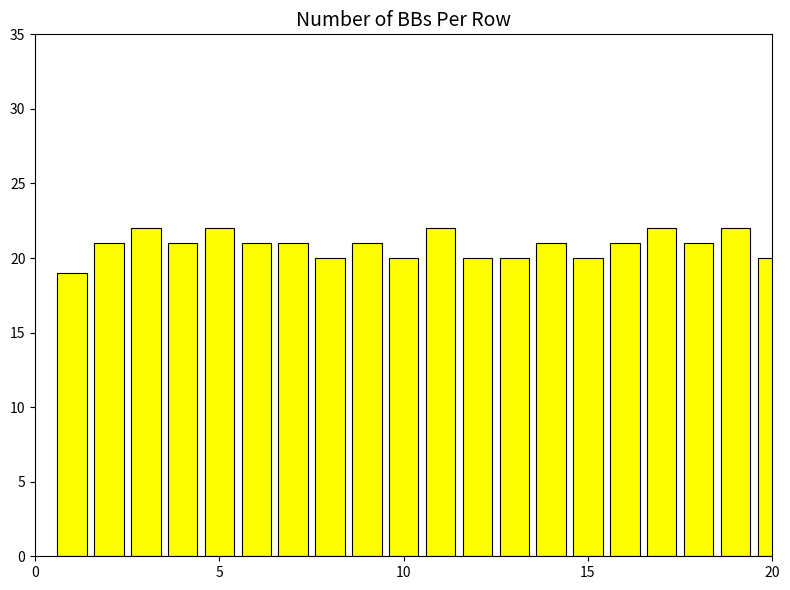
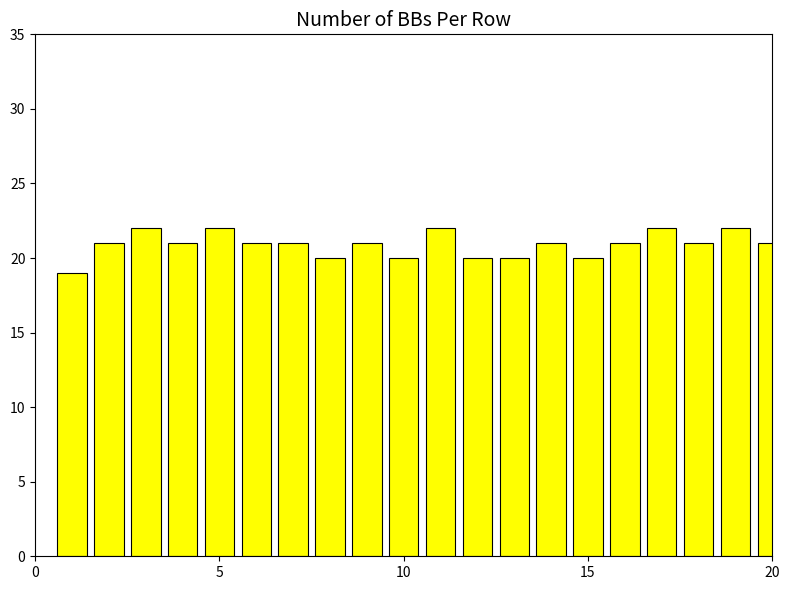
20: 20.0 -> 21.0
